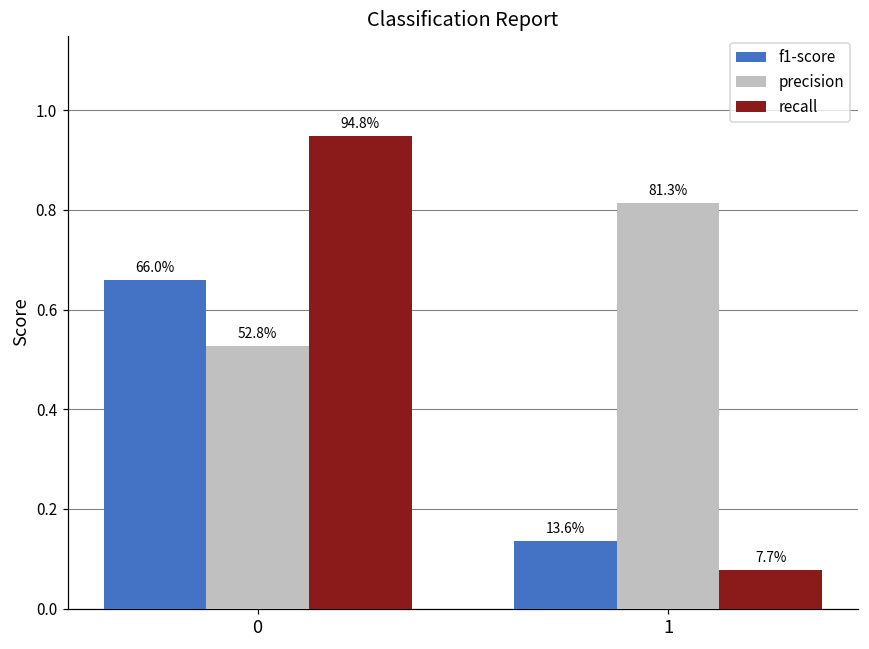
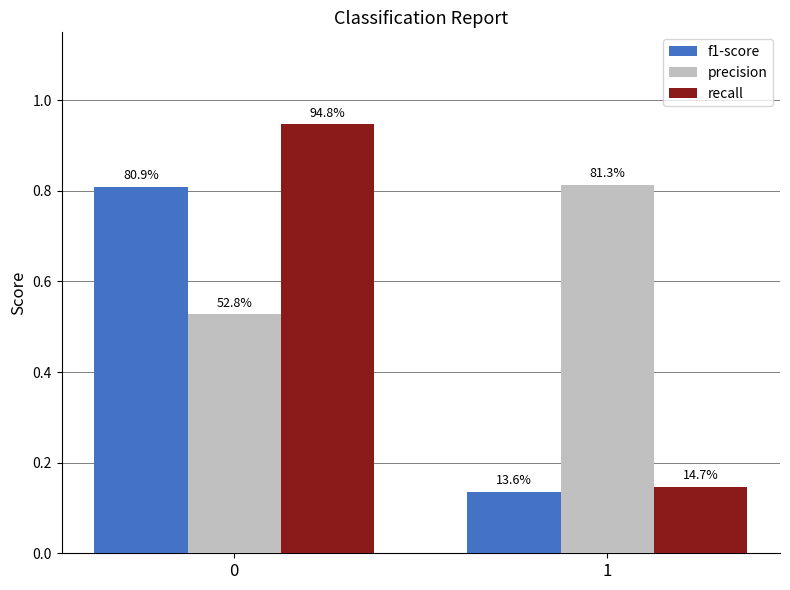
f1-score, 0: 66.0% -> 80.9%
recall, 1: 7.7% -> 14.7%
